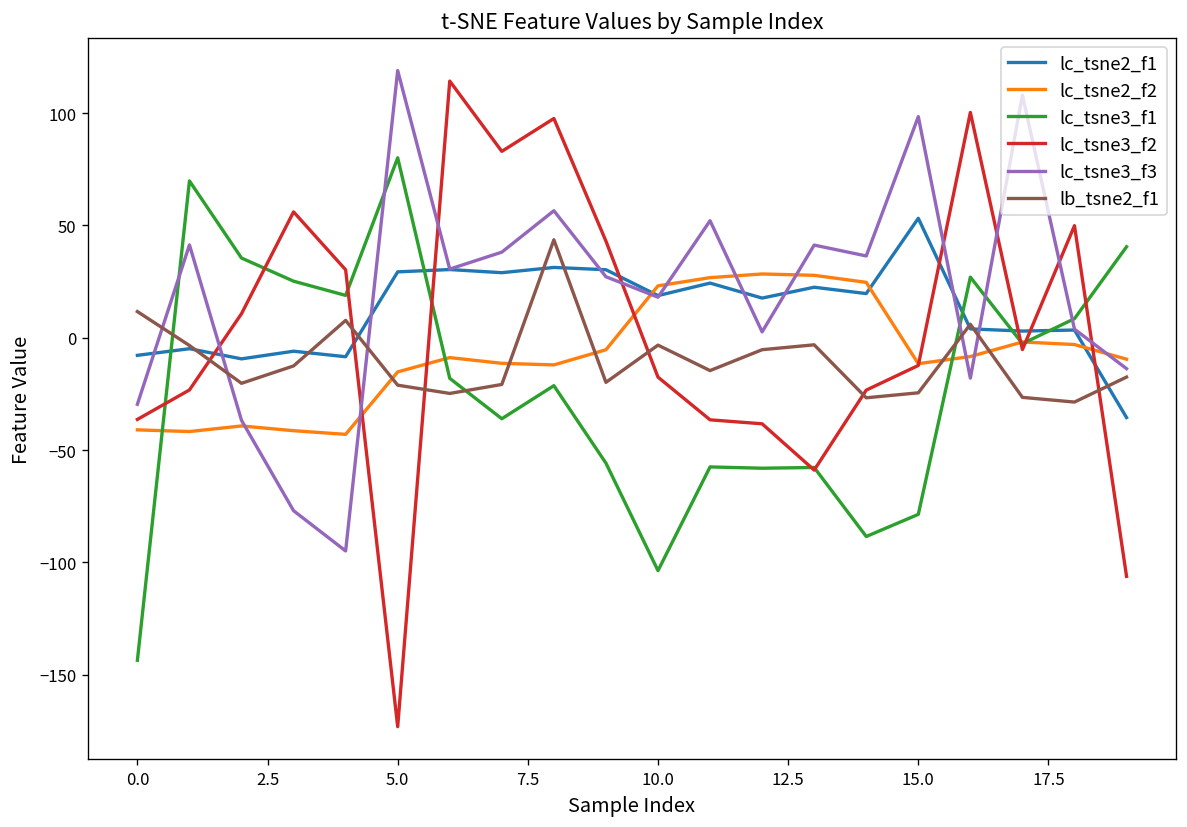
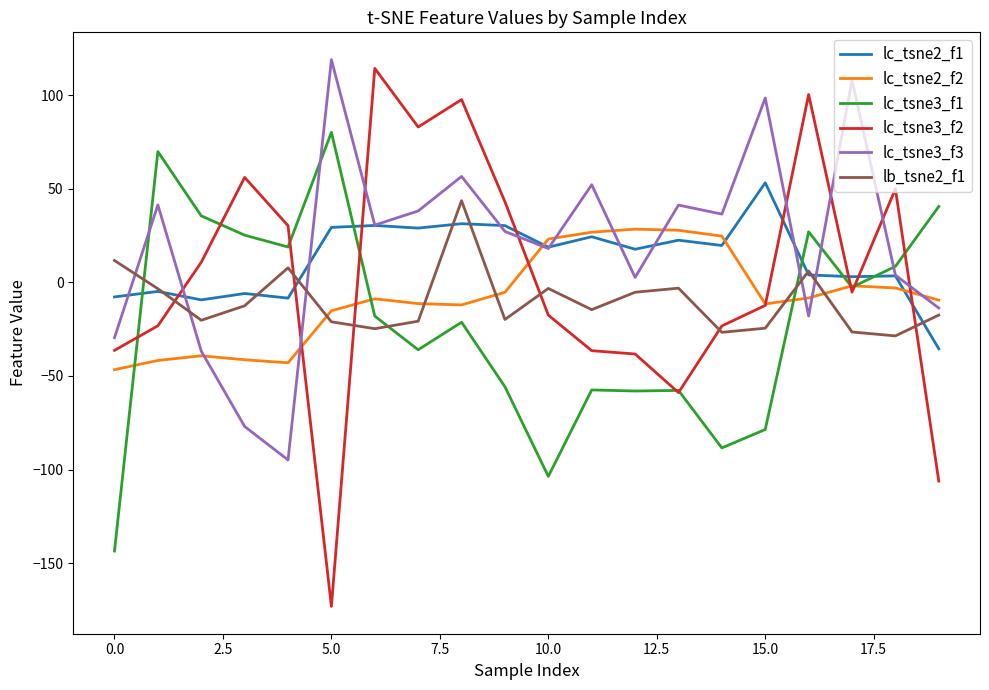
lc_tsne2_f2, 0.0: -41 -> -47
